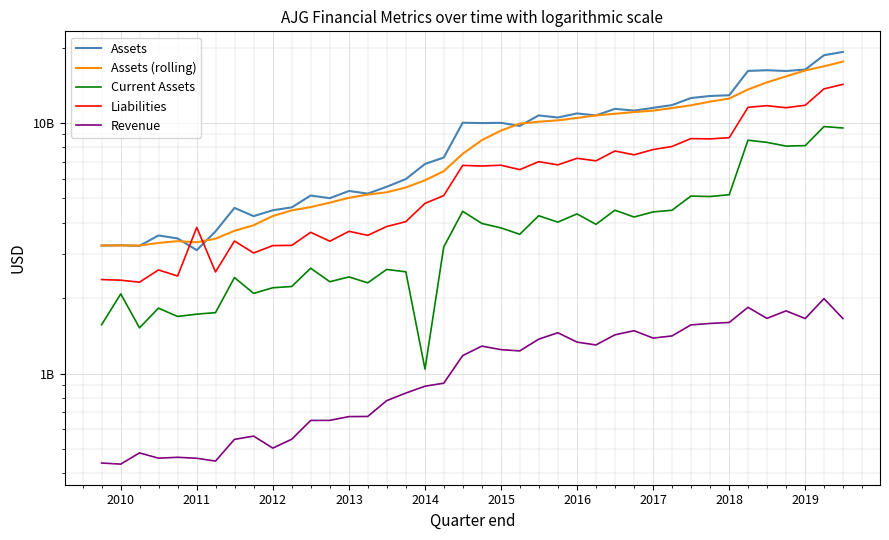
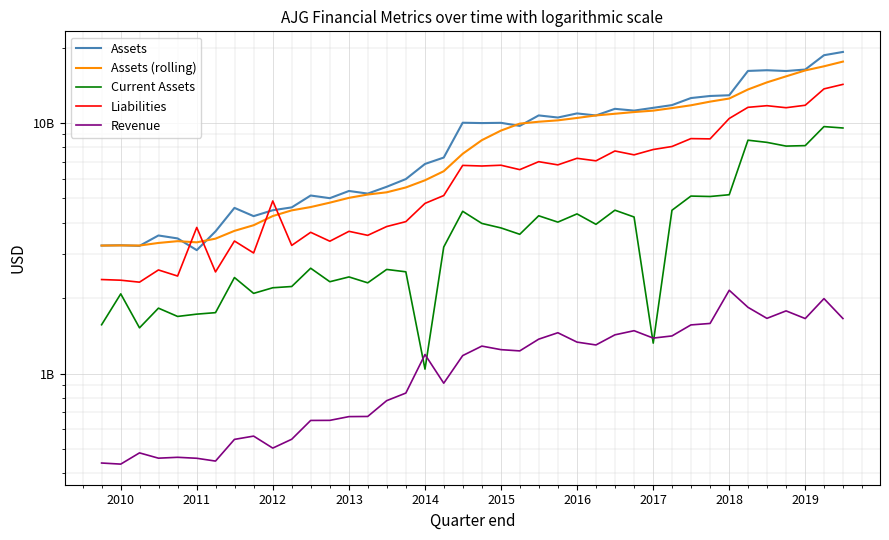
Liabilities, 2012: 3200000000 -> 4900000000
Revenue, 2014: 890000000 -> 1200000000
Current Assets, 2017: 4400000000 -> 1300000000
Liabilities, 2018: 8700000000 -> 10400000000
Revenue, 2018: 1600000000 -> 2100000000
